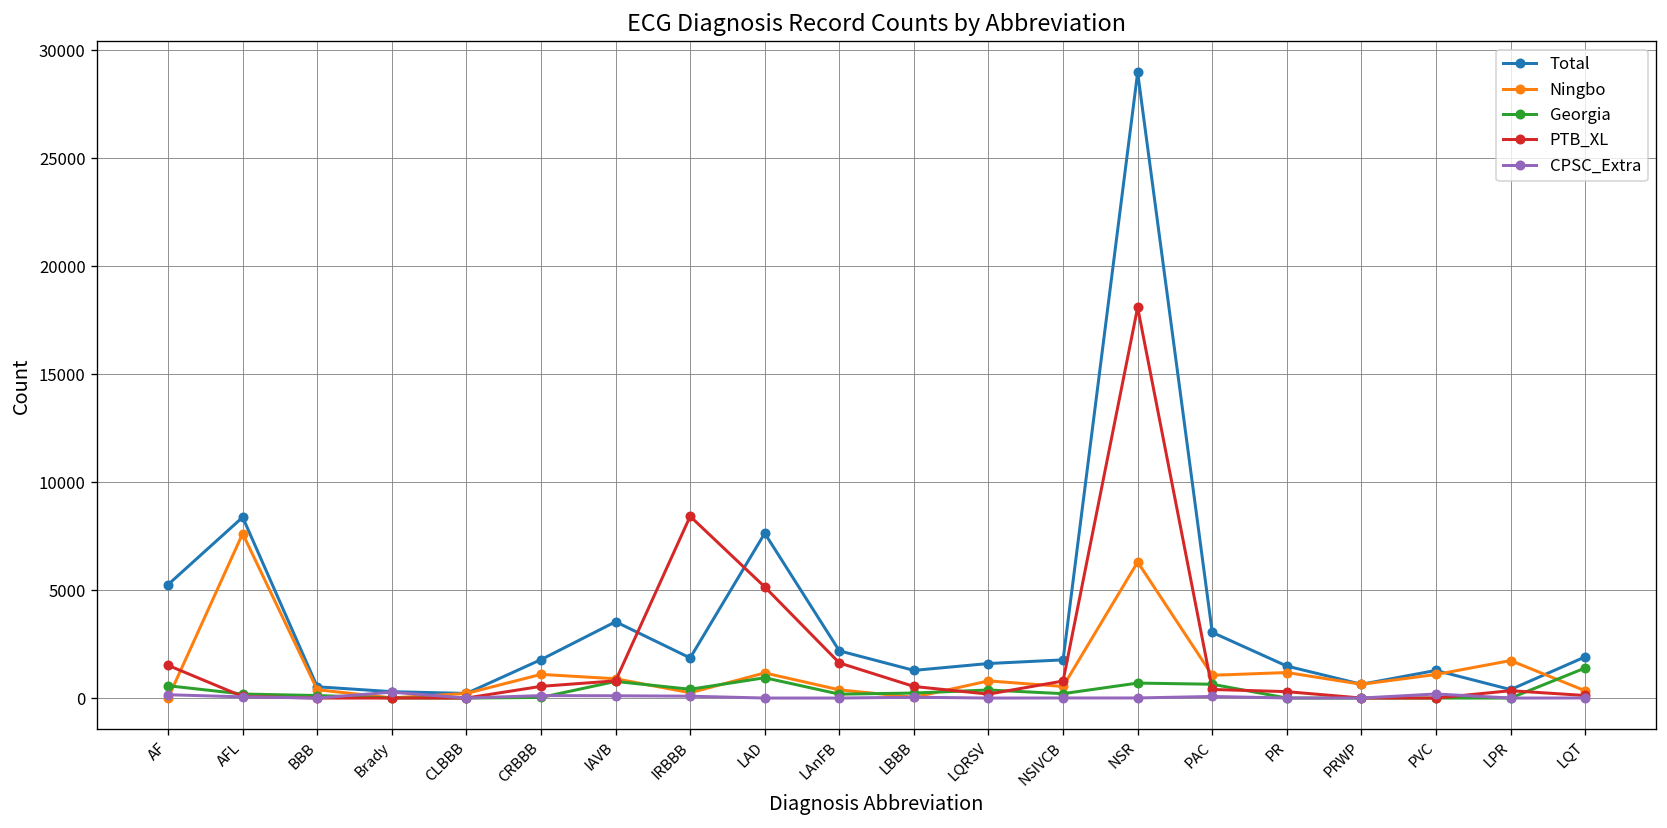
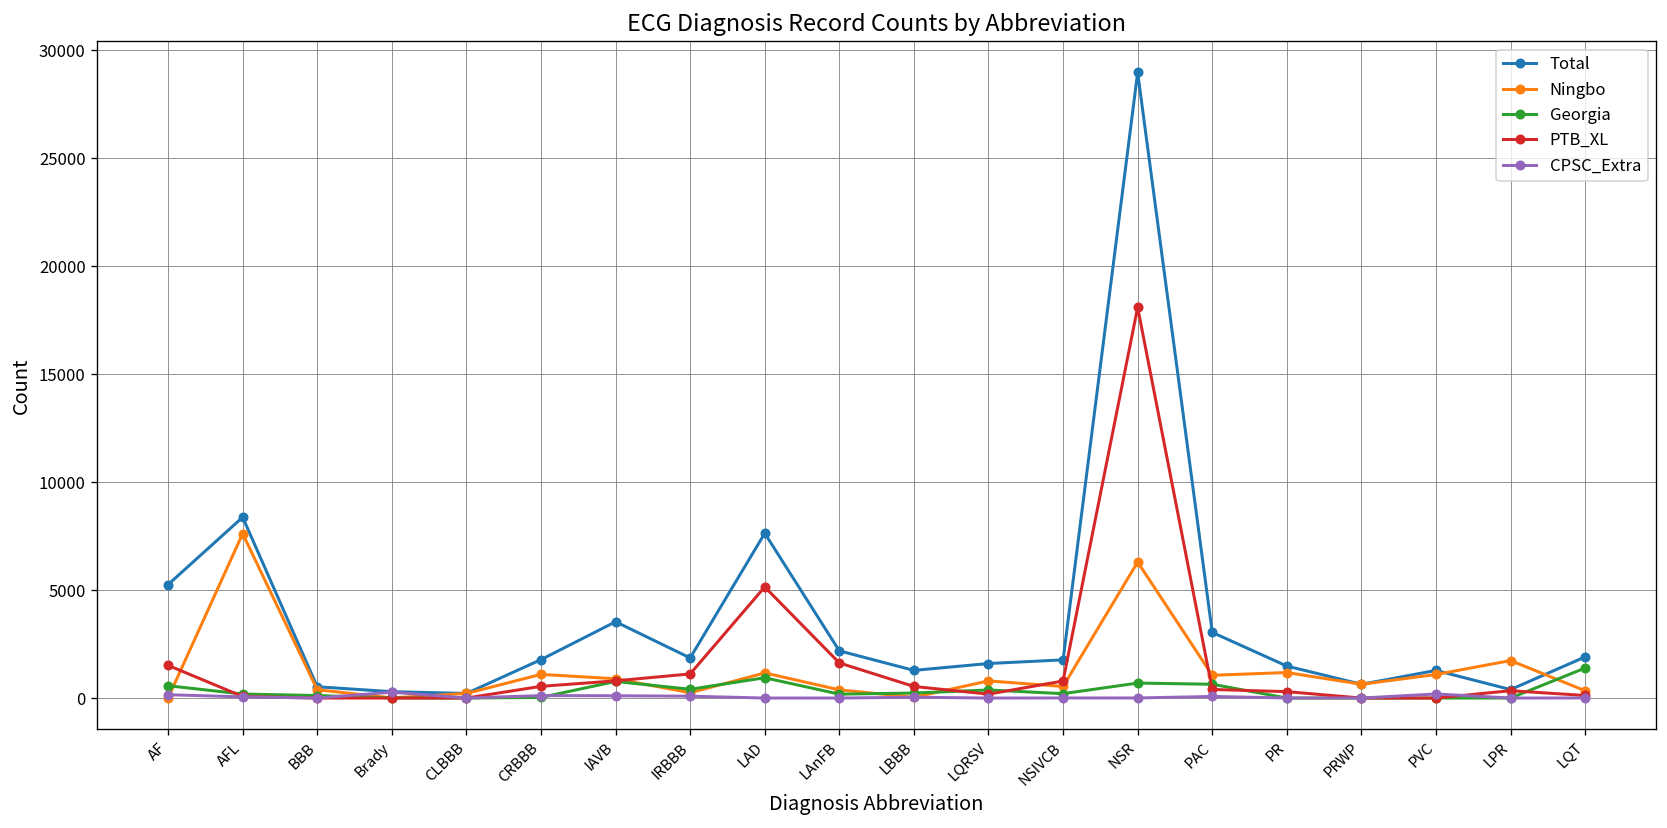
PTB_XL, IRBBB: 8400 -> 1100
